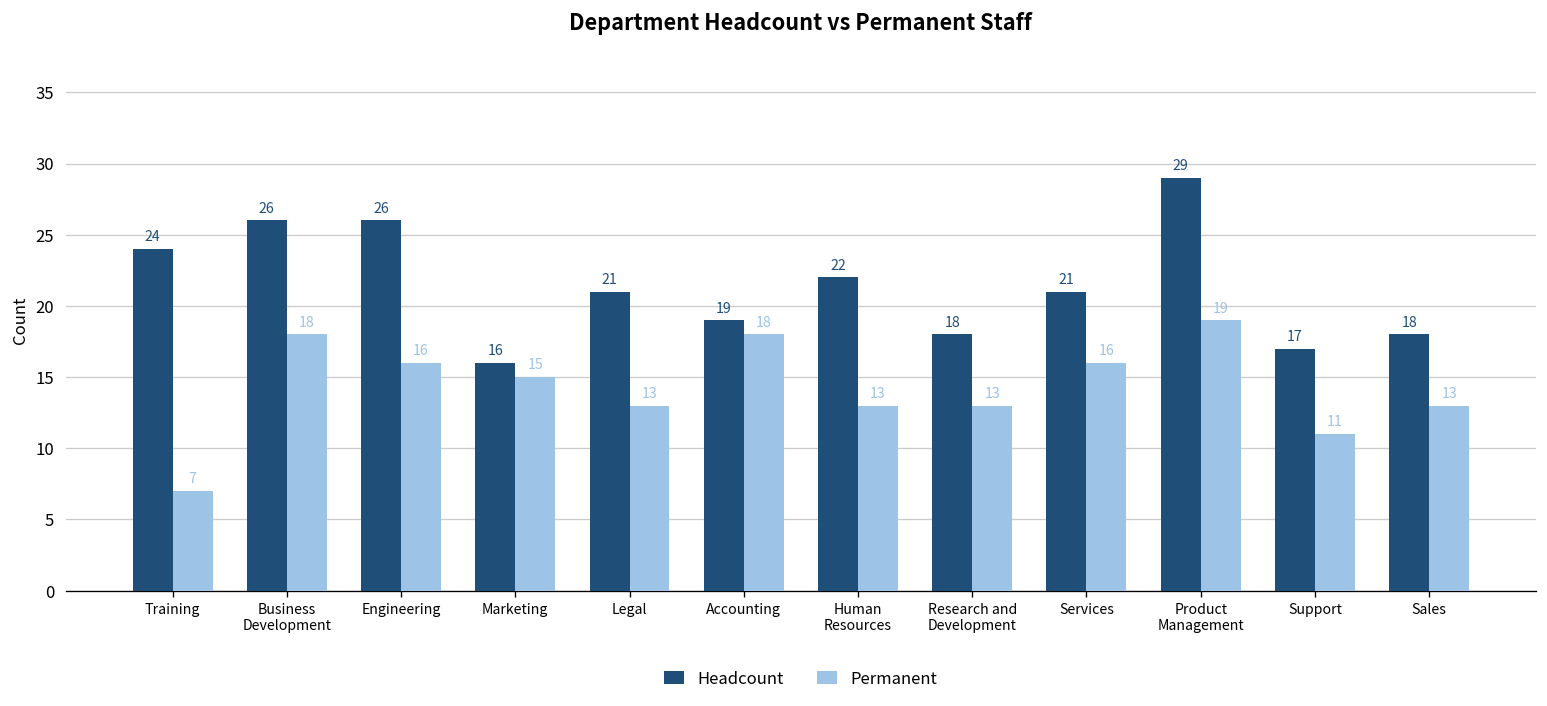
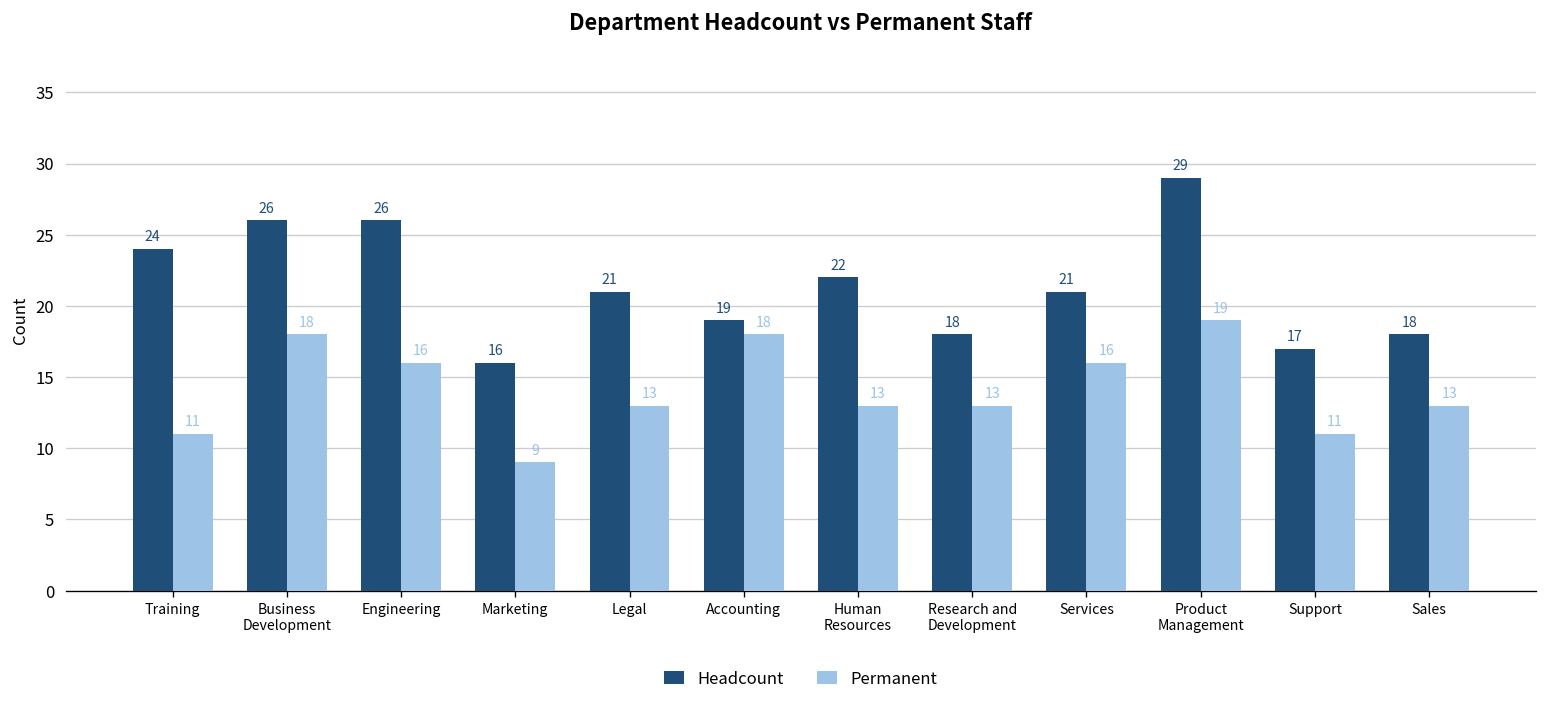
Permanent, Training: 7 -> 11
Permanent, Marketing: 15 -> 9
